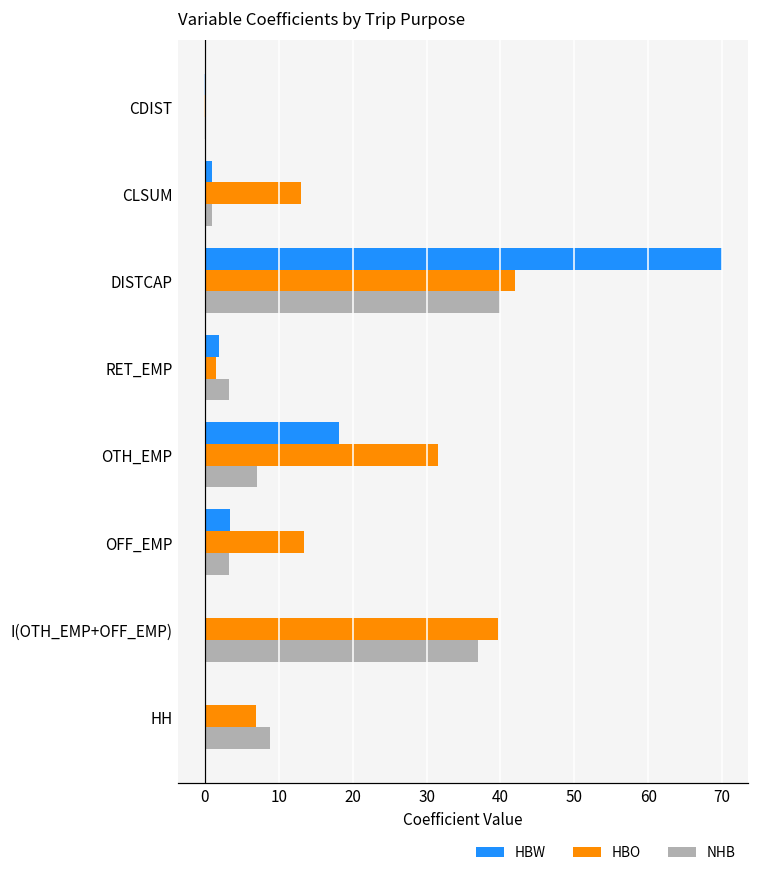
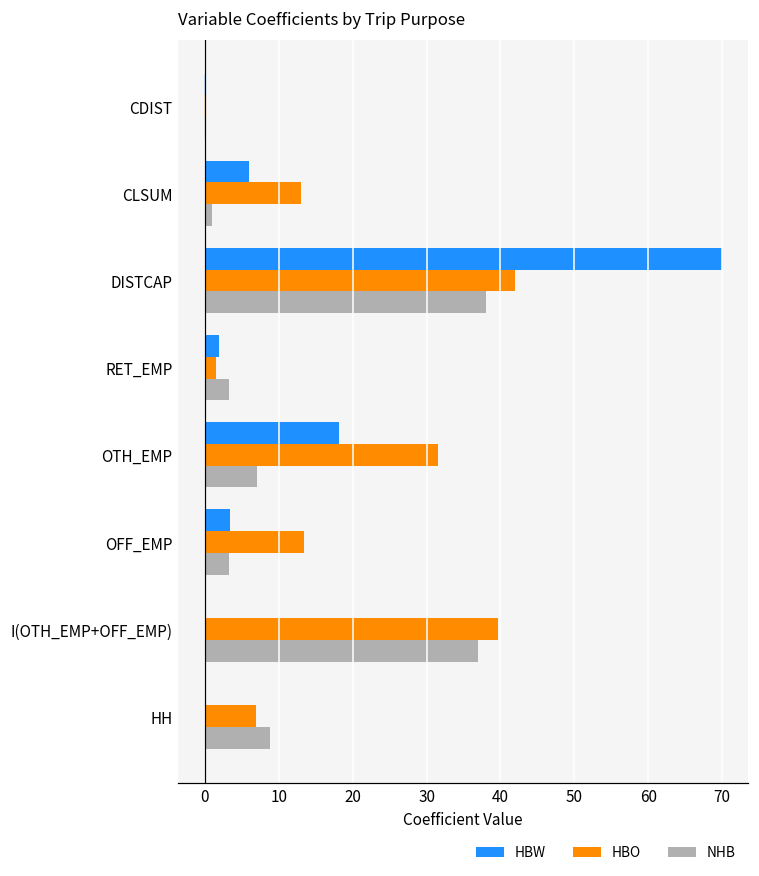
HBW, CLSUM: 1 -> 6
NHB, DISTCAP: 40 -> 38
